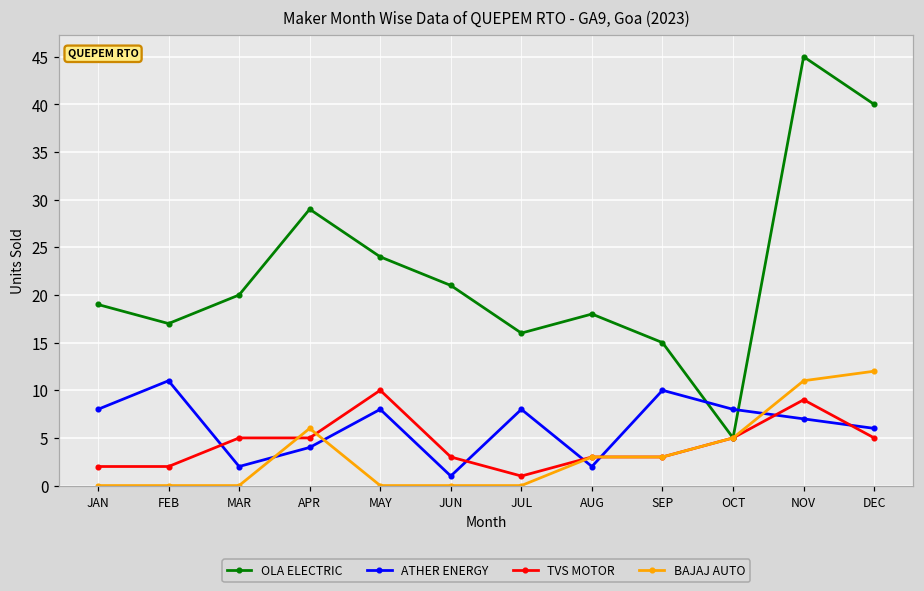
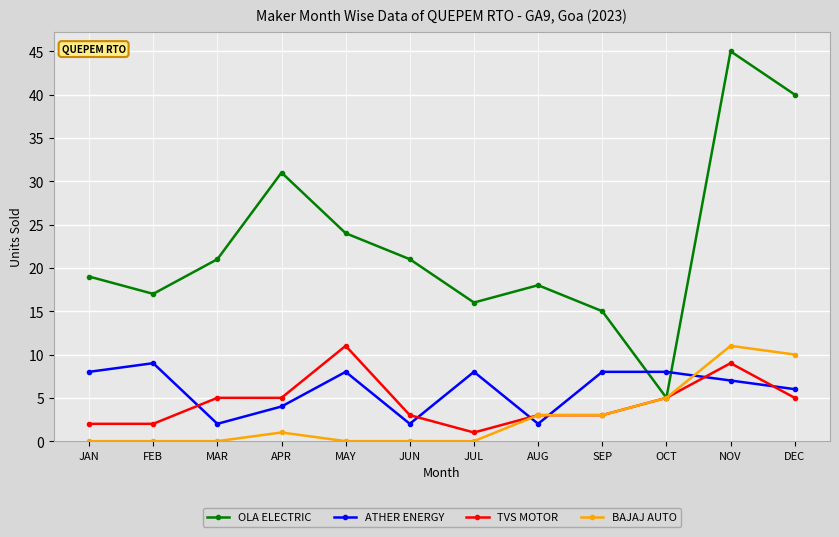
ATHER ENERGY, FEB: 11 -> 9
OLA ELECTRIC, MAR: 20 -> 21
OLA ELECTRIC, APR: 29 -> 31
BAJAJ AUTO, APR: 6 -> 1
TVS MOTOR, MAY: 10 -> 11
ATHER ENERGY, JUN: 1 -> 2
ATHER ENERGY, SEP: 10 -> 8
BAJAJ AUTO, DEC: 12 -> 10
